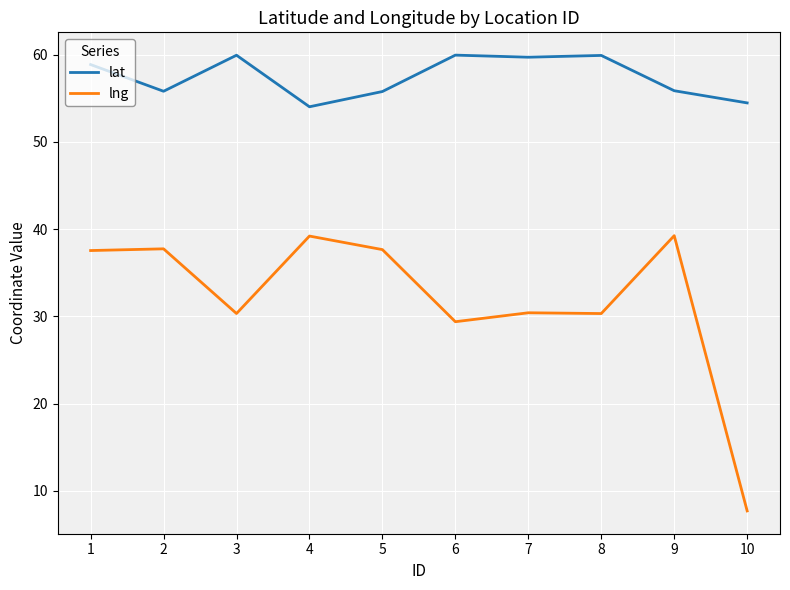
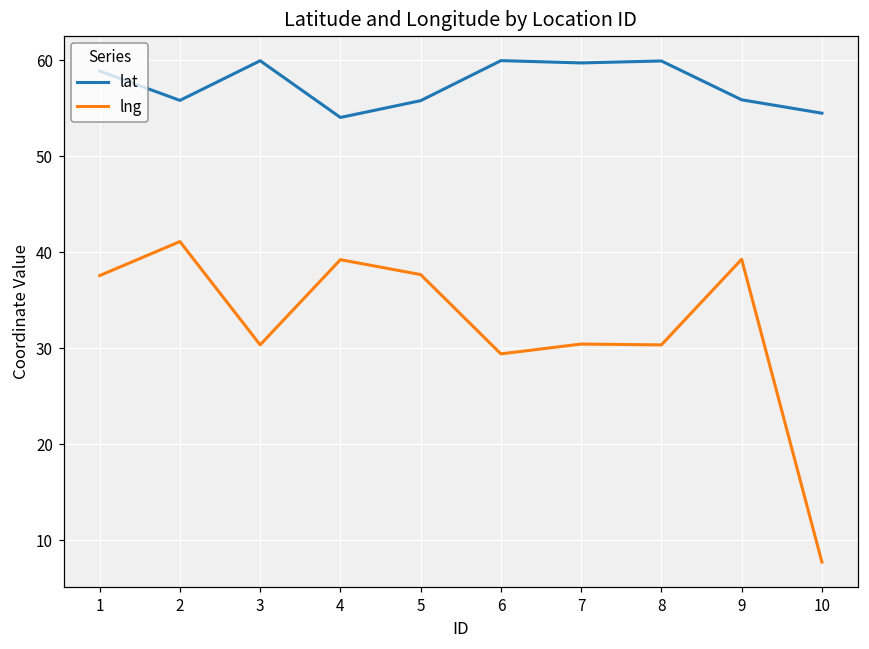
lng, 2: 38 -> 41
